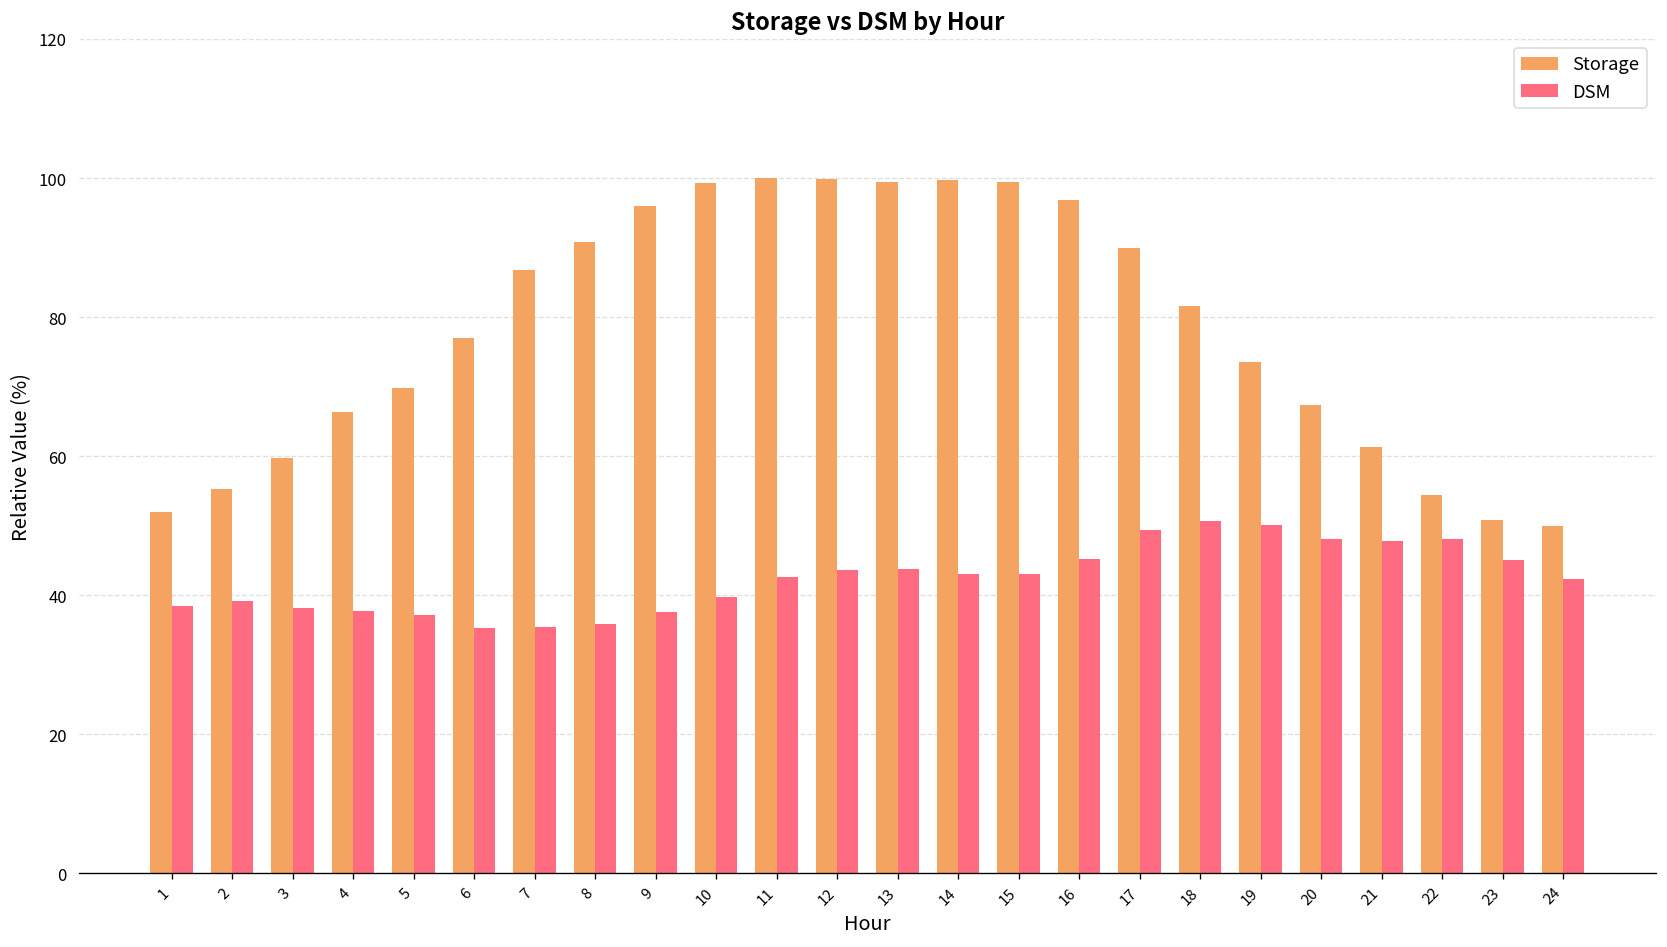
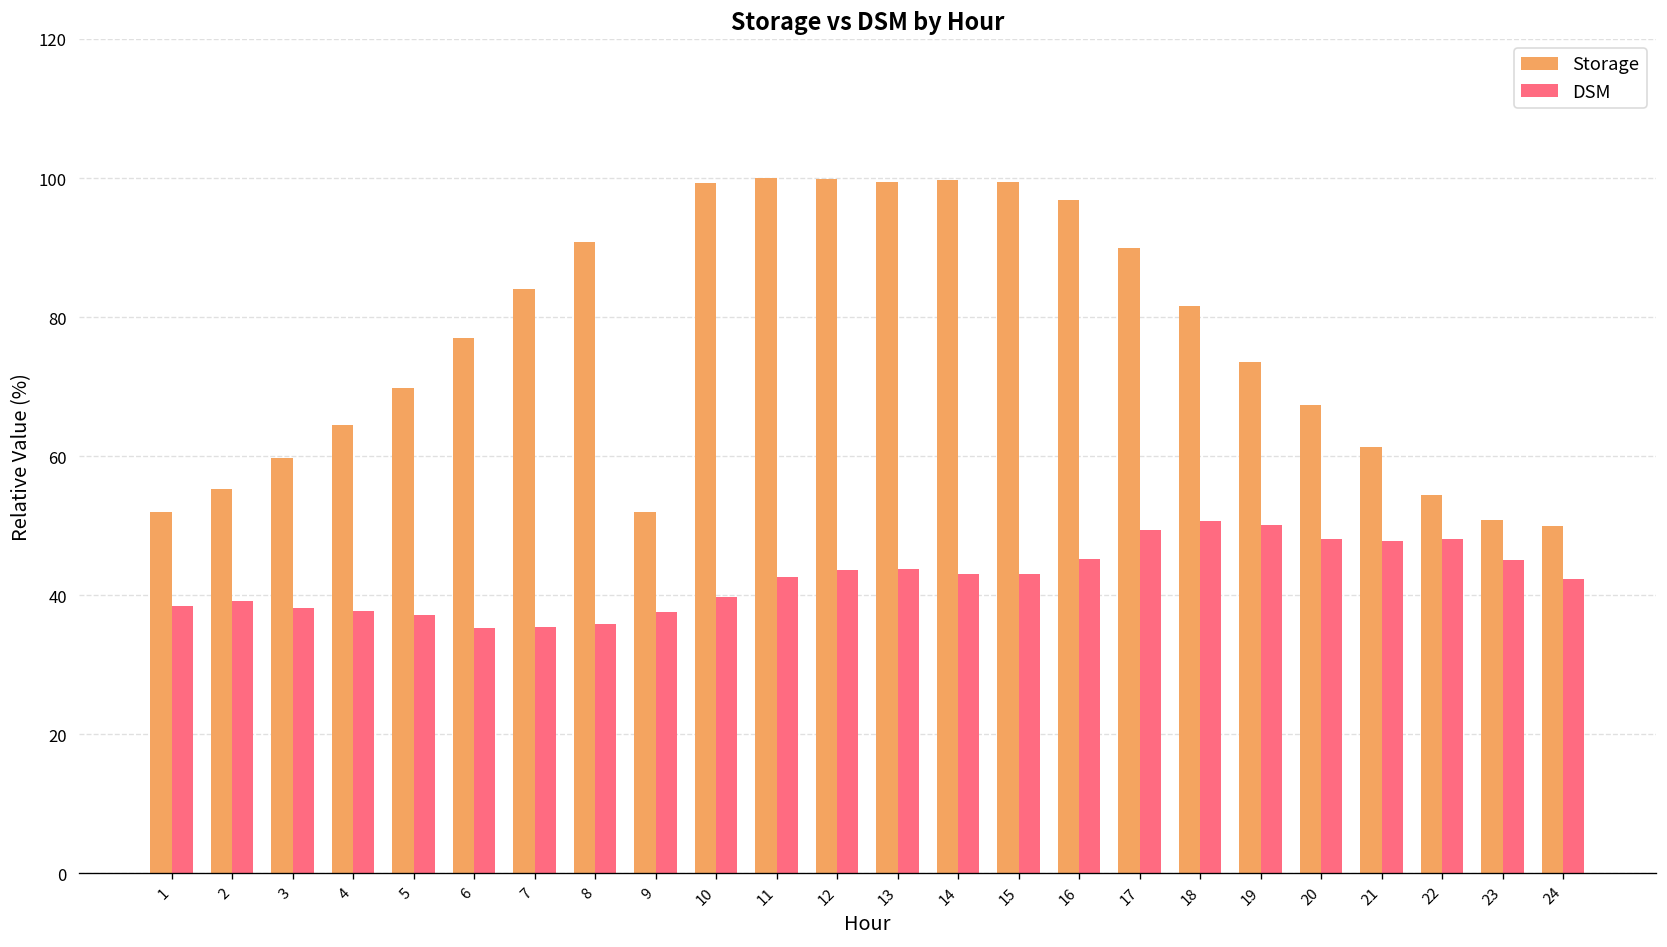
Storage, 4: 66 -> 64
Storage, 7: 87 -> 84
Storage, 9: 96 -> 52
